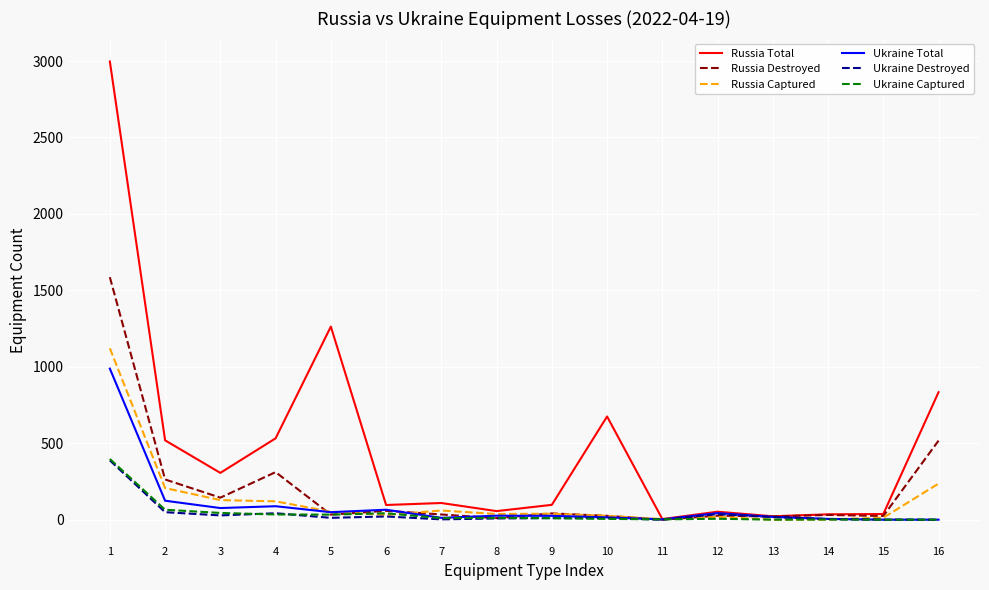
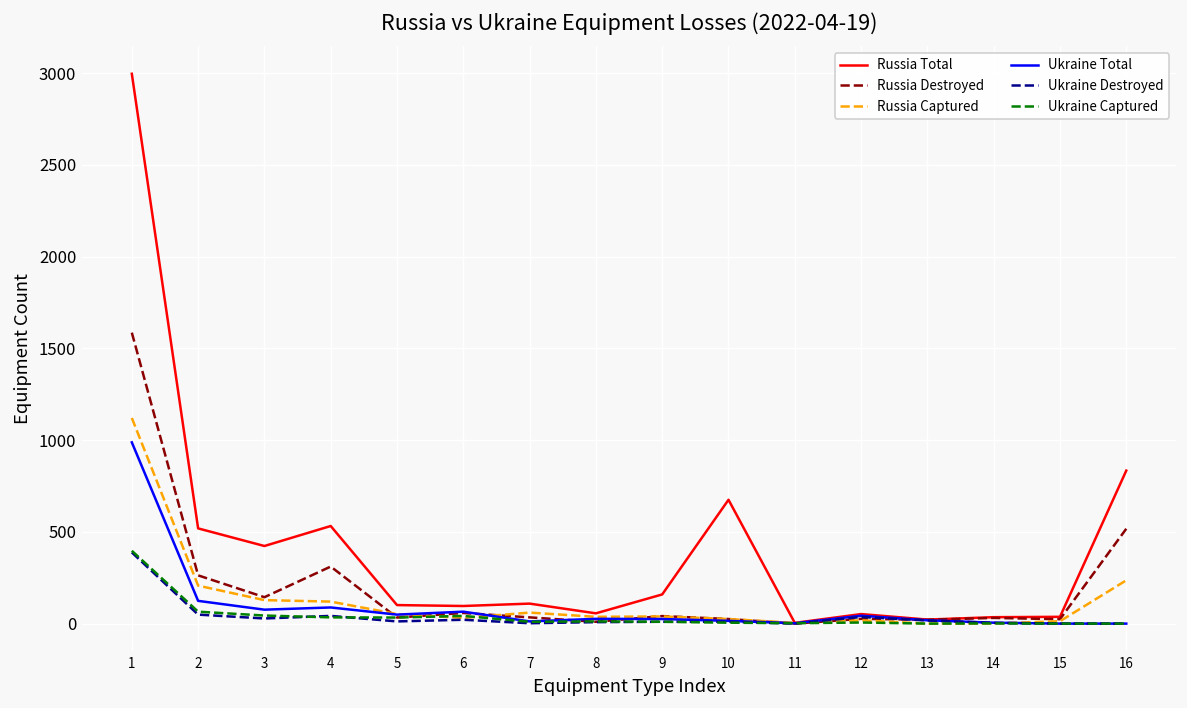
Russia Total, 3: 310 -> 420
Russia Total, 5: 1260 -> 100
Russia Total, 9: 100 -> 160
